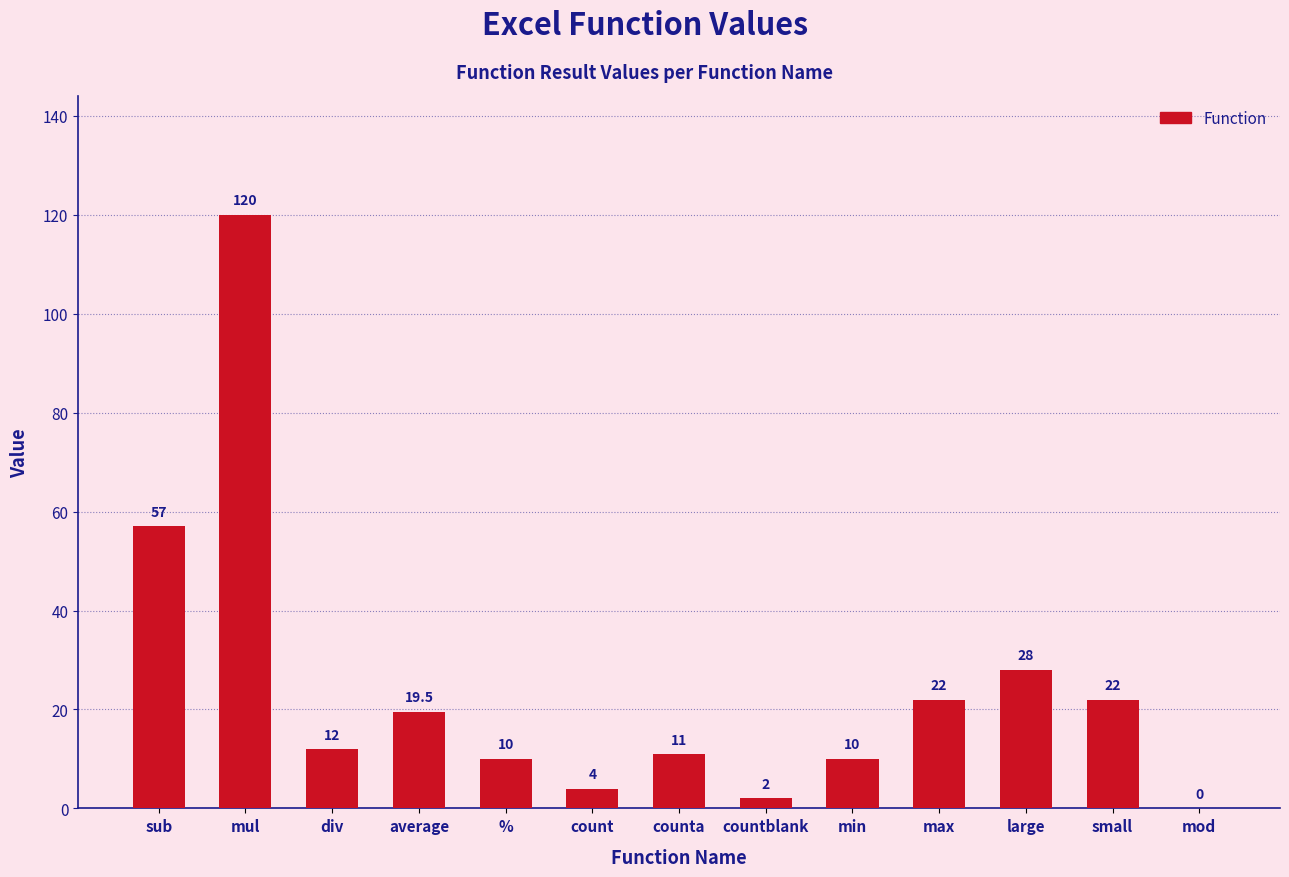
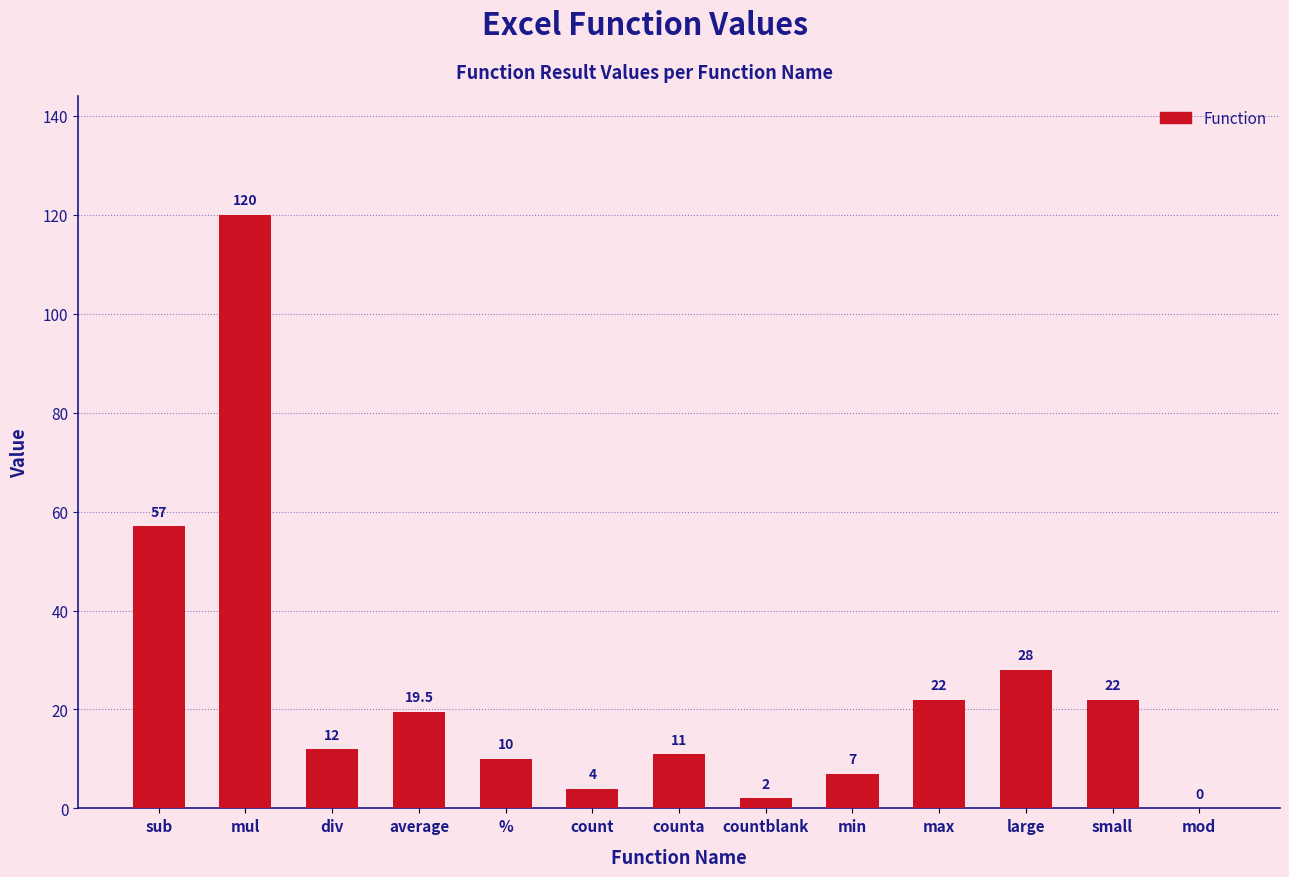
min: 10 -> 7
